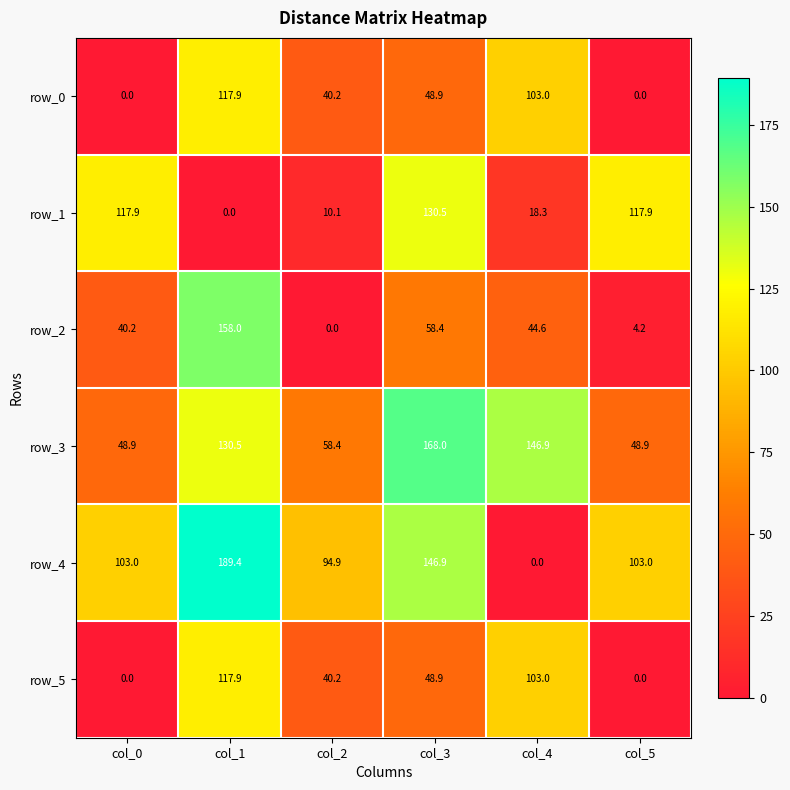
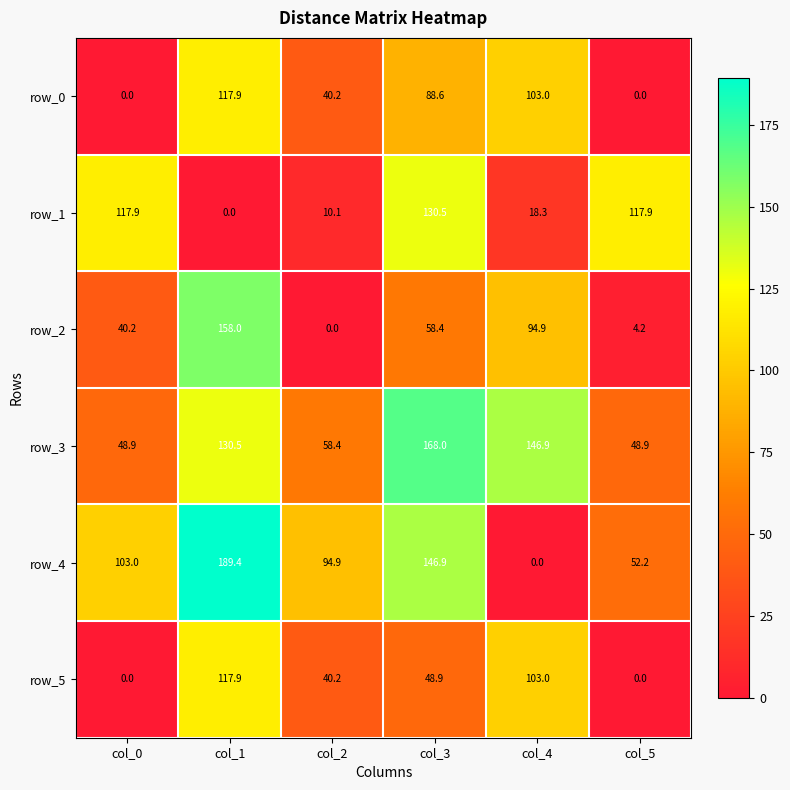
row_0, col_3: 48.9 -> 88.6
row_2, col_4: 44.6 -> 94.9
row_4, col_5: 103.0 -> 52.2
